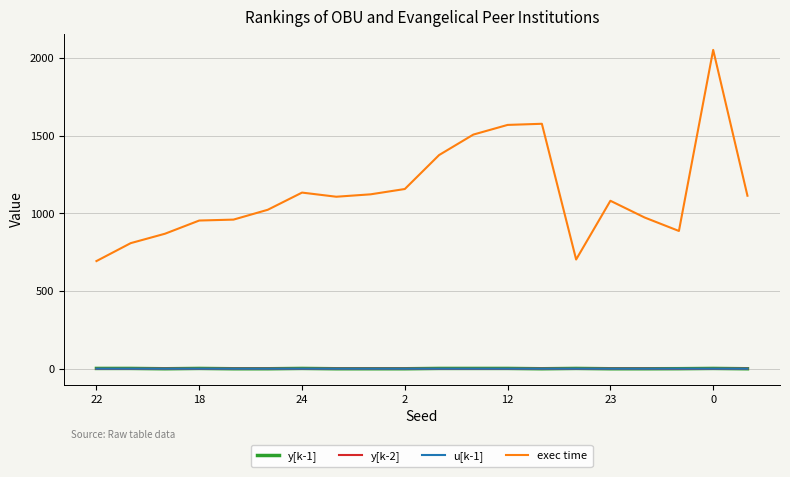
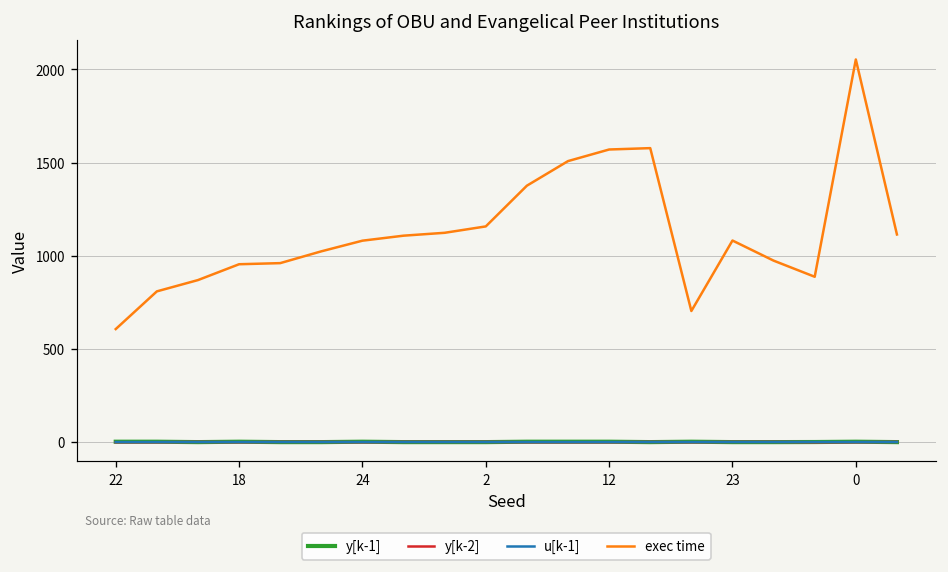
exec time, 22: 690 -> 610
exec time, 24: 1130 -> 1080
